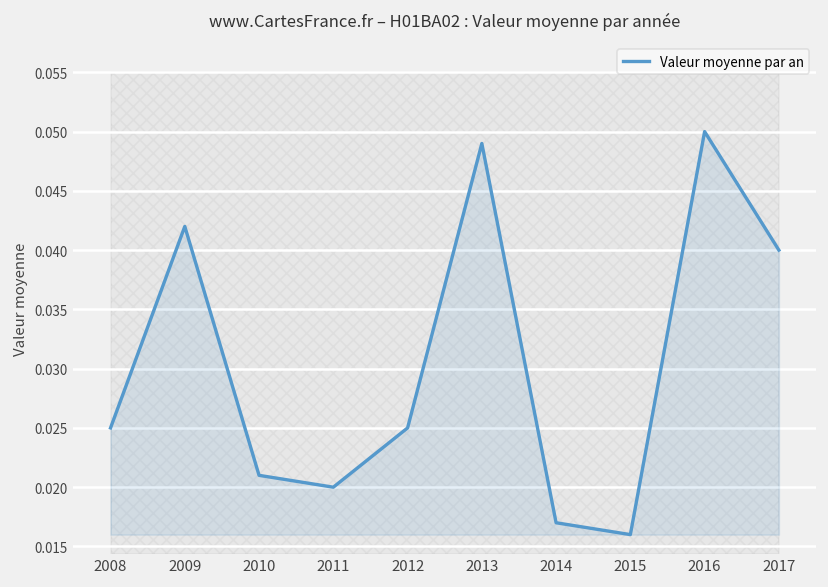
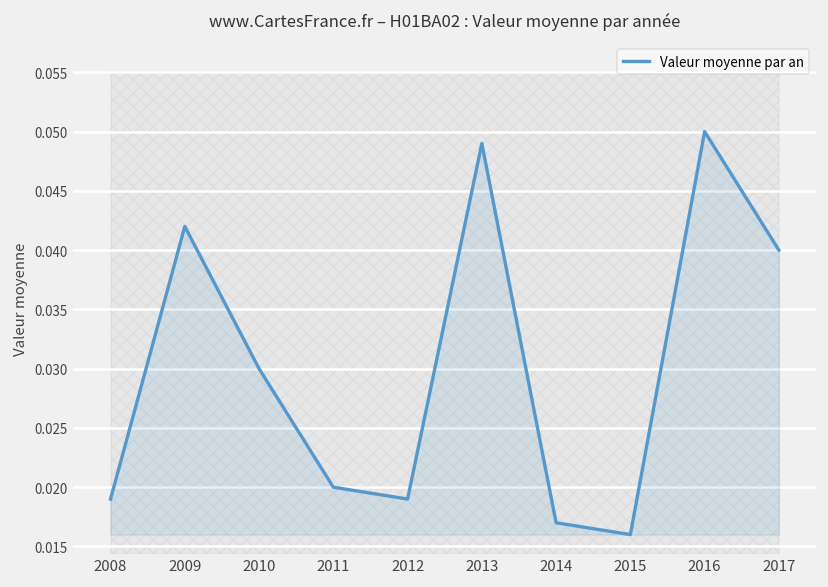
Valeur moyenne par an, 2008: 0.025 -> 0.019
Valeur moyenne par an, 2010: 0.021 -> 0.030
Valeur moyenne par an, 2012: 0.025 -> 0.019
